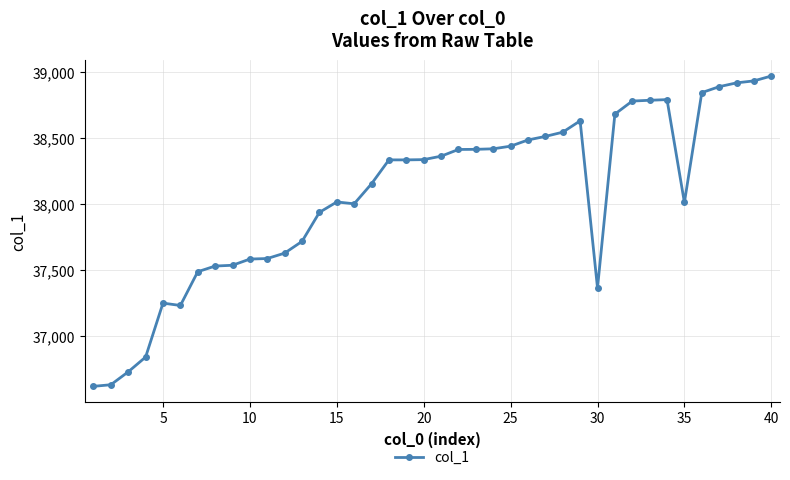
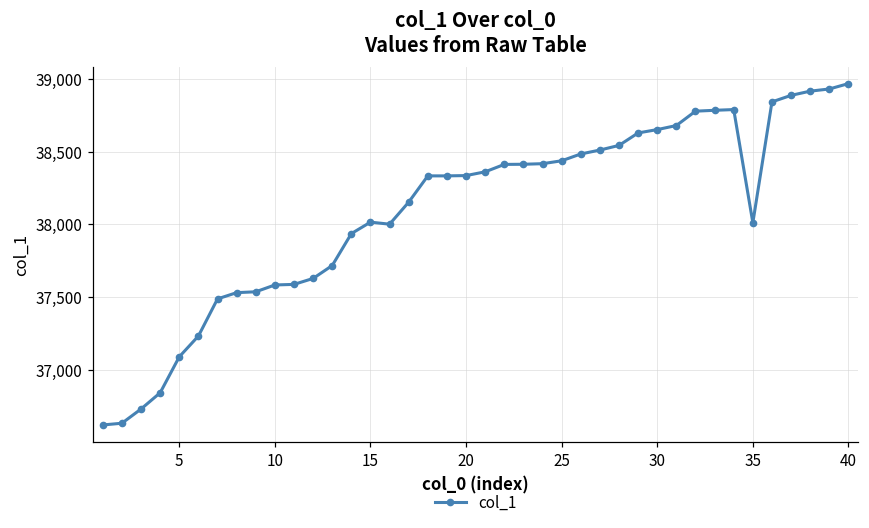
5: 37,250 -> 37,090
30: 37,360 -> 38,650
